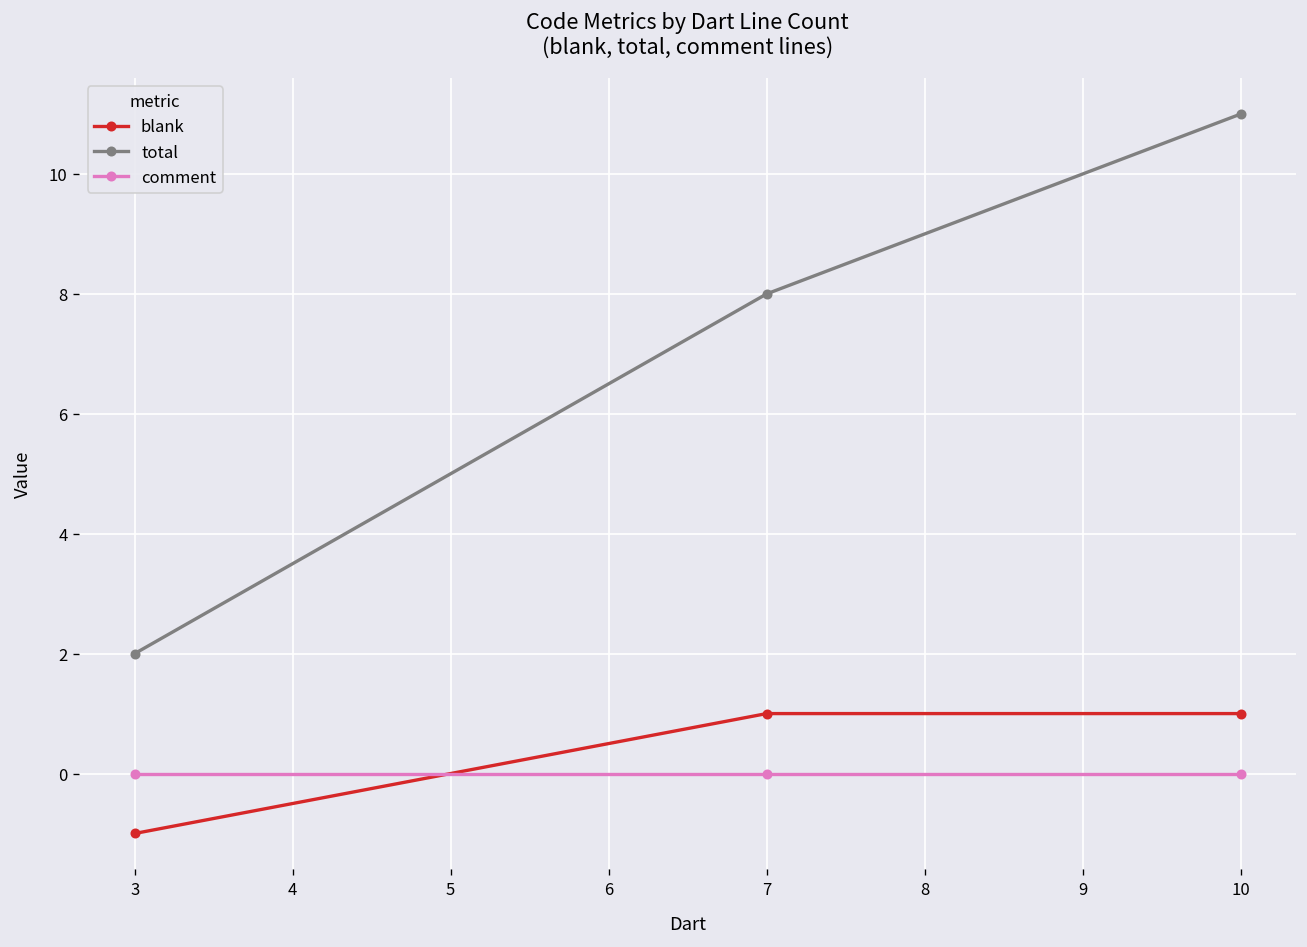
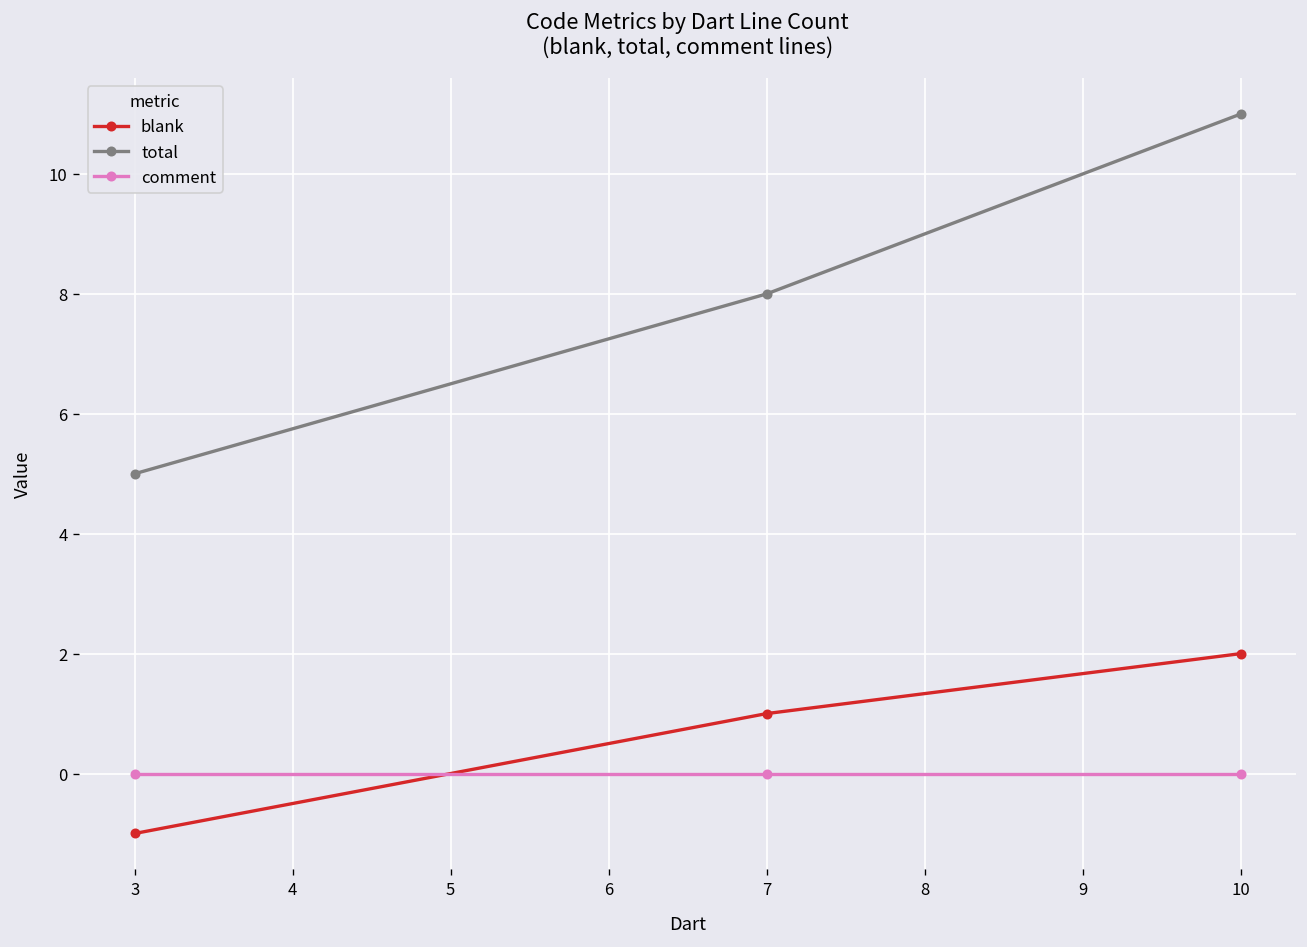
total, 3: 2 -> 5
blank, 10: 1 -> 2
